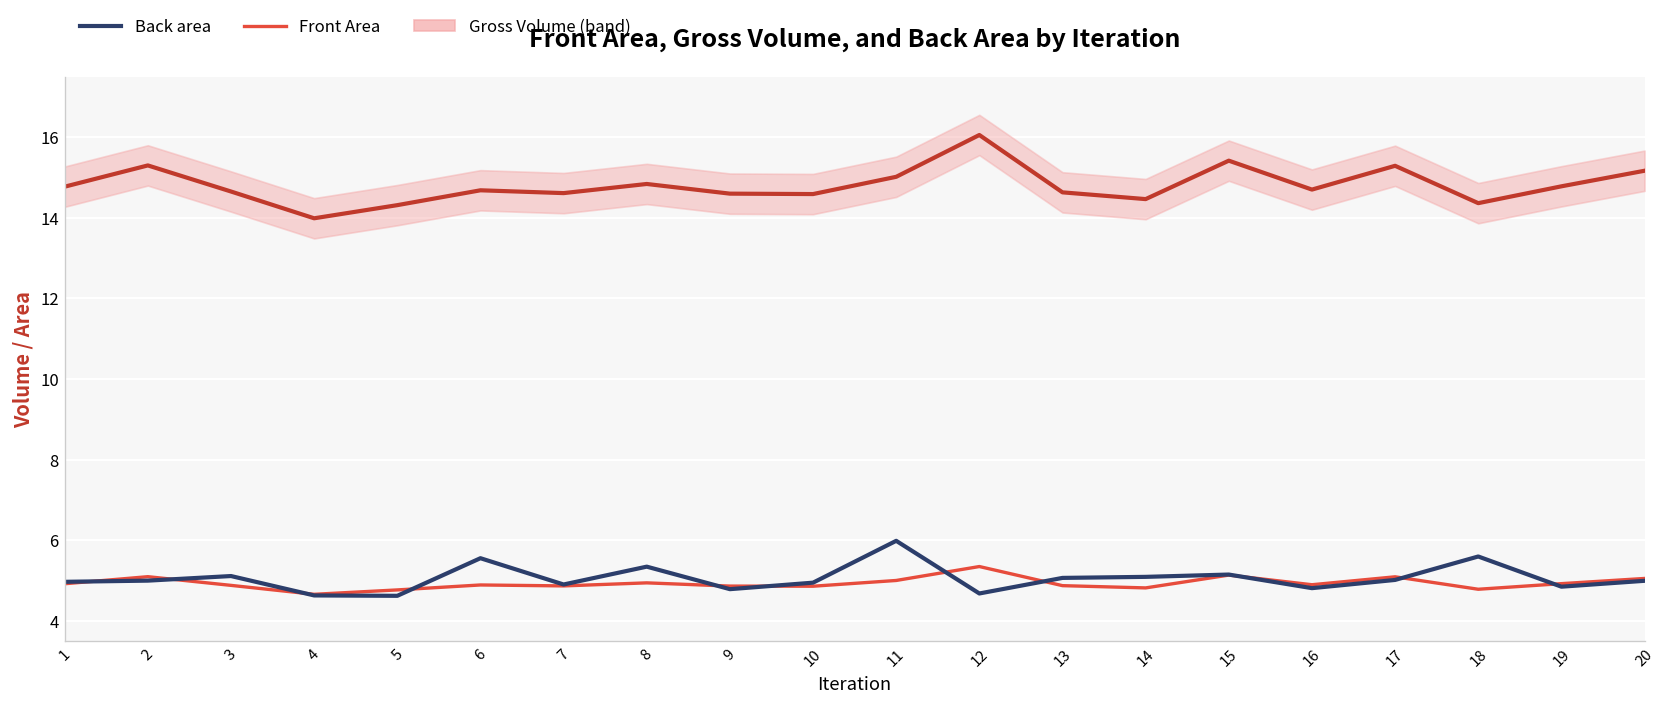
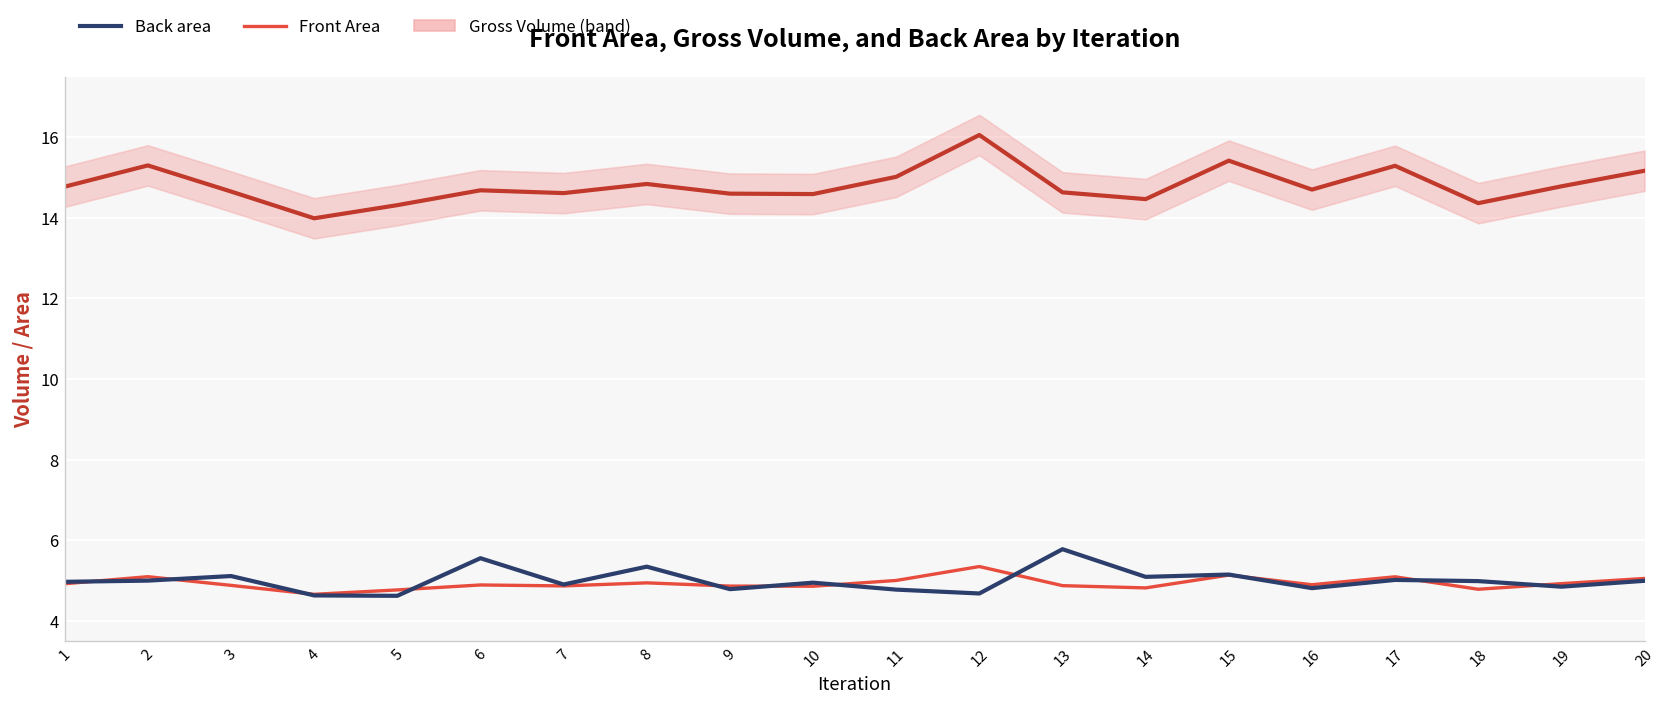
Back area, 11: 6.0 -> 4.8
Back area, 13: 5.1 -> 5.8
Back area, 18: 5.6 -> 5.0
